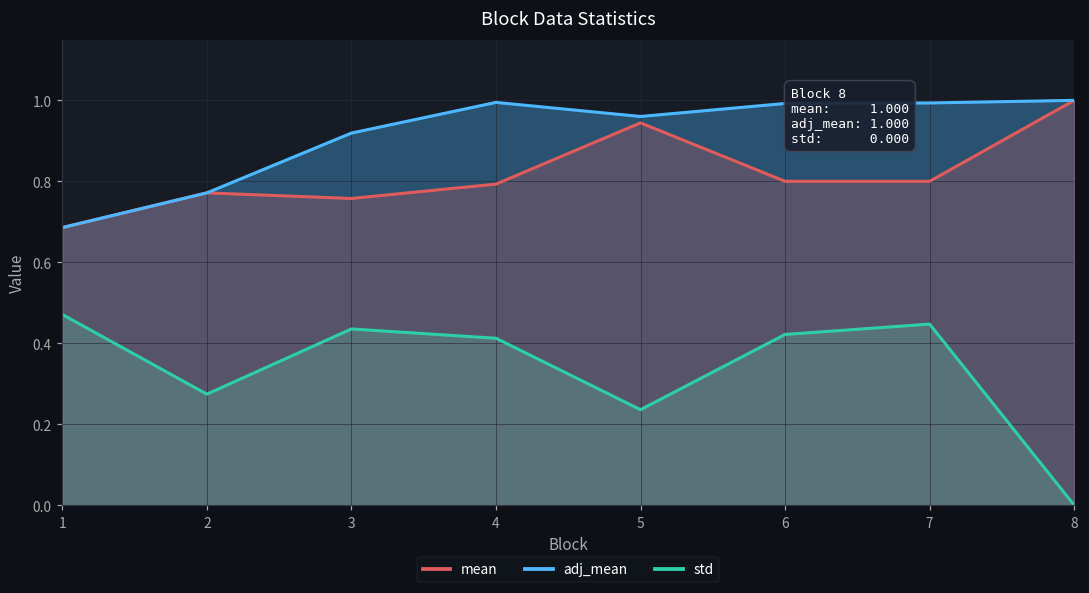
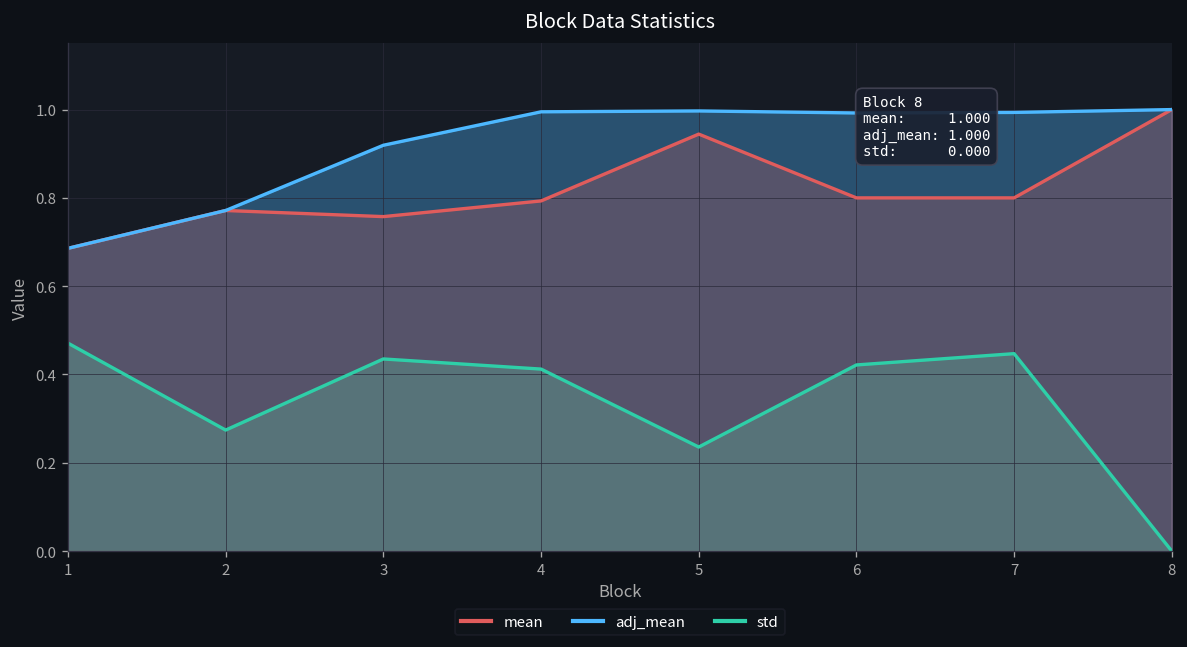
adj_mean, 5: 0.96 -> 1.00
